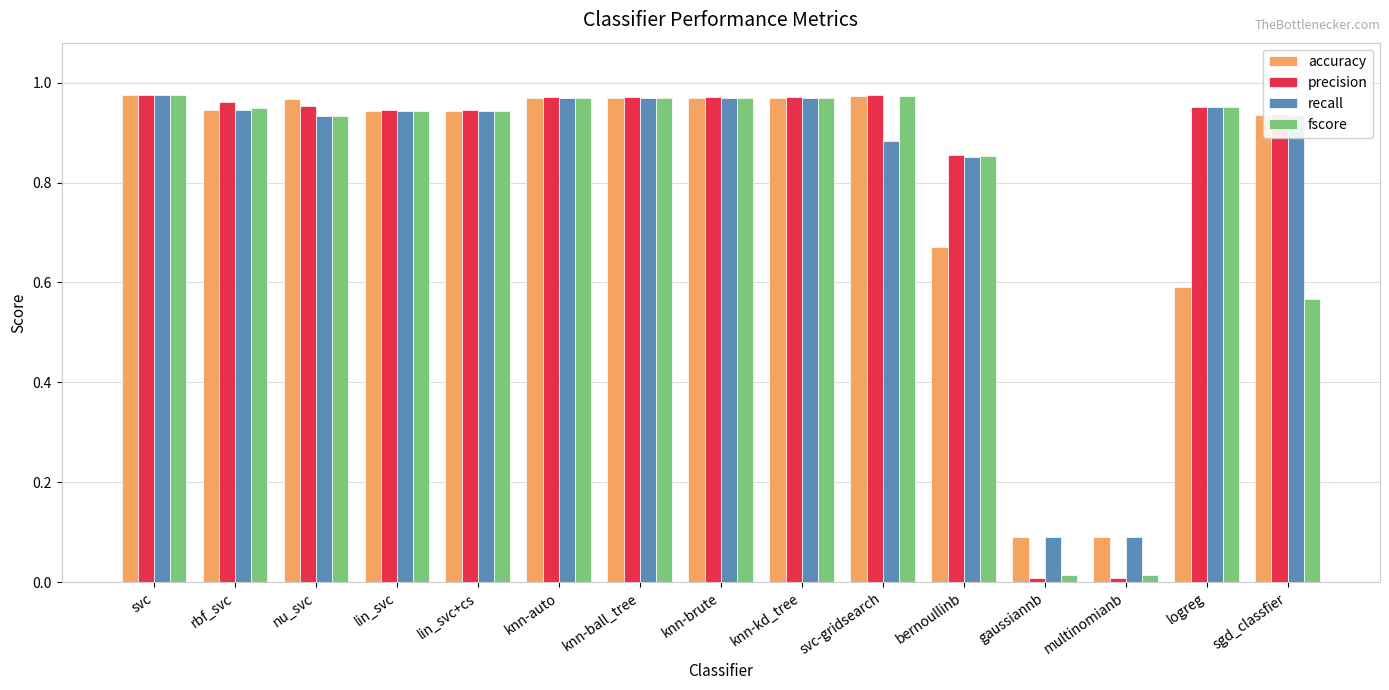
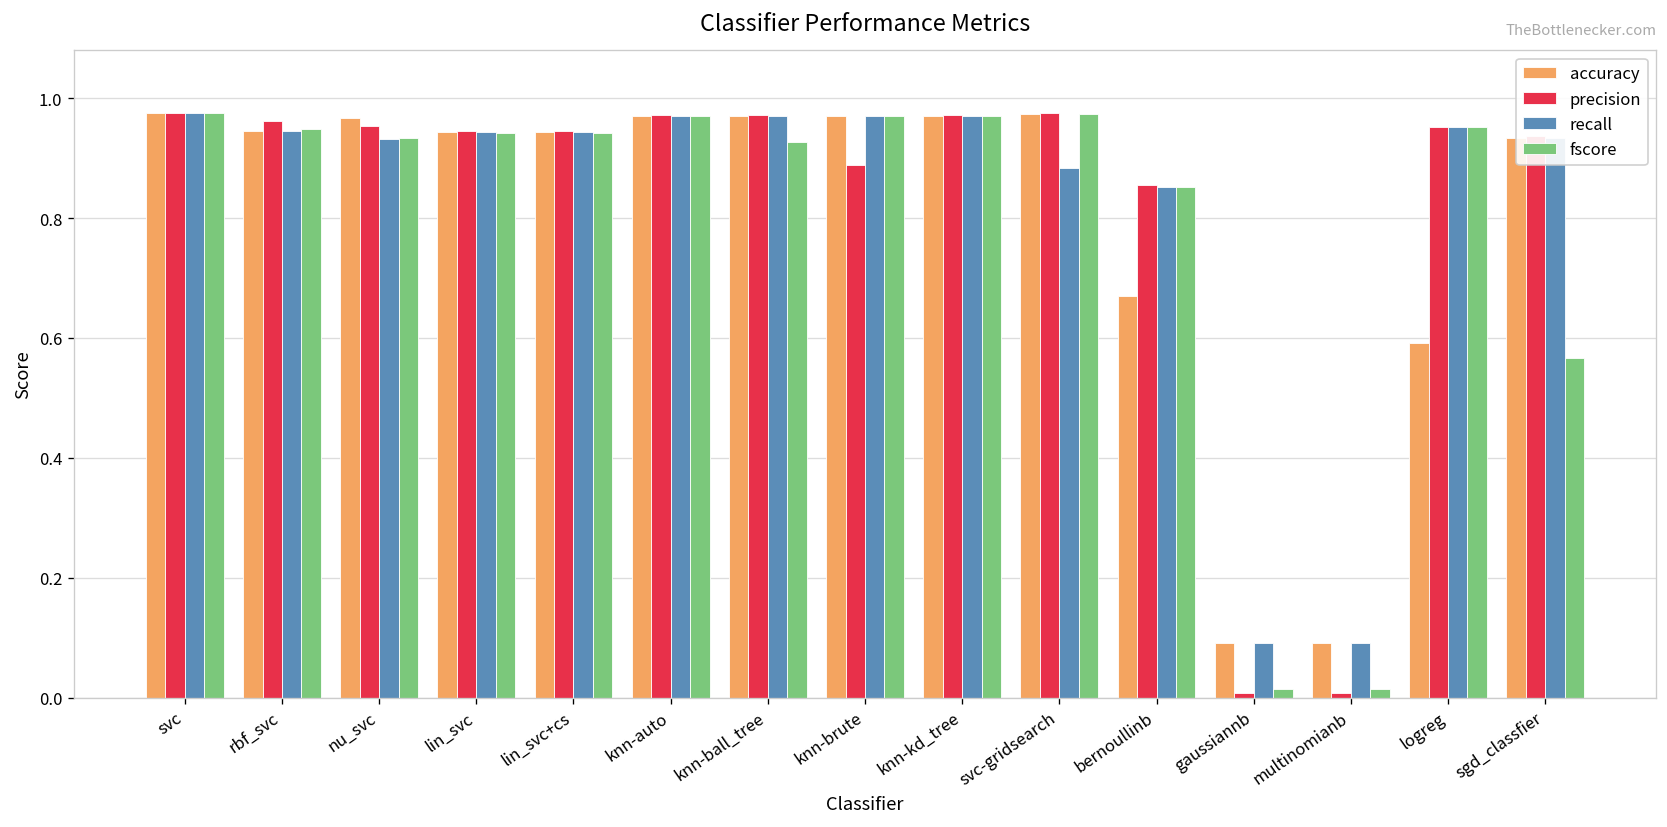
fscore, knn-ball_tree: 0.97 -> 0.93
precision, knn-brute: 0.97 -> 0.89
